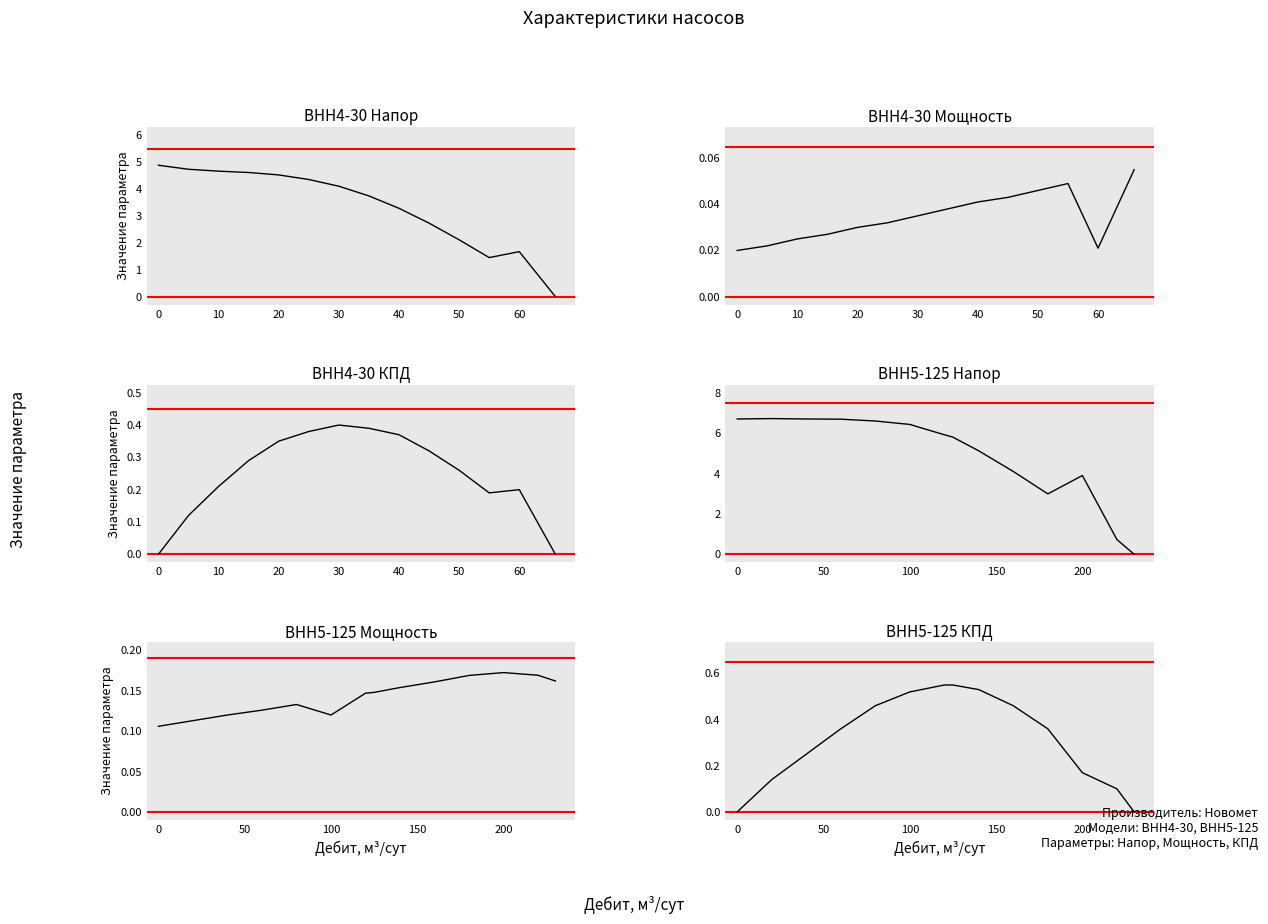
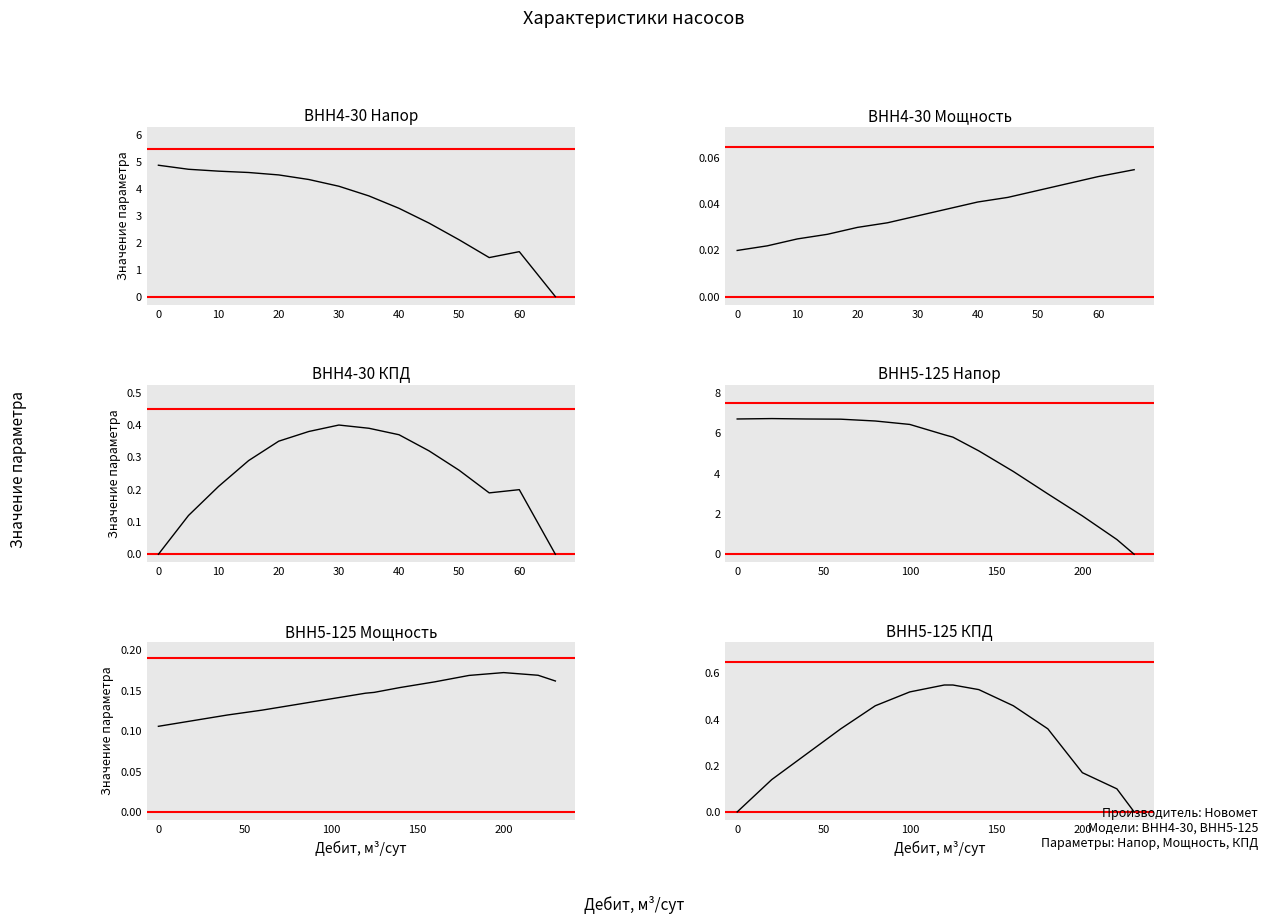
ВНН4-30 Мощность, 60: 0.021 -> 0.052
ВНН5-125 Напор, 200: 3.9 -> 1.9
ВНН5-125 Мощность, 100: 0.12 -> 0.14
